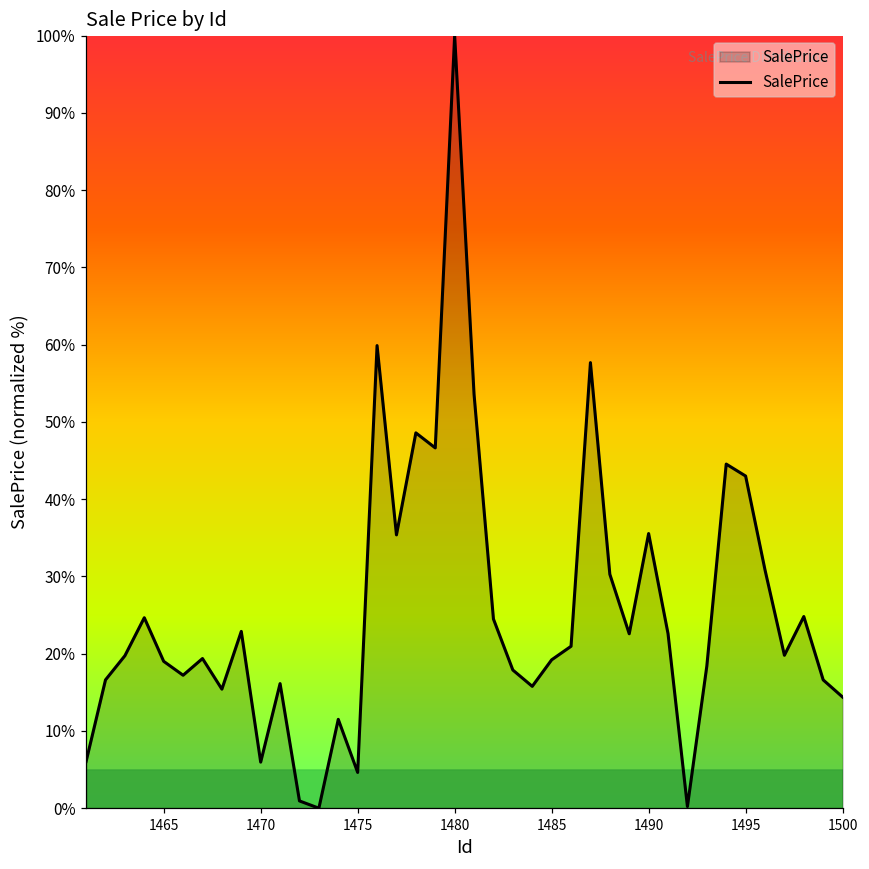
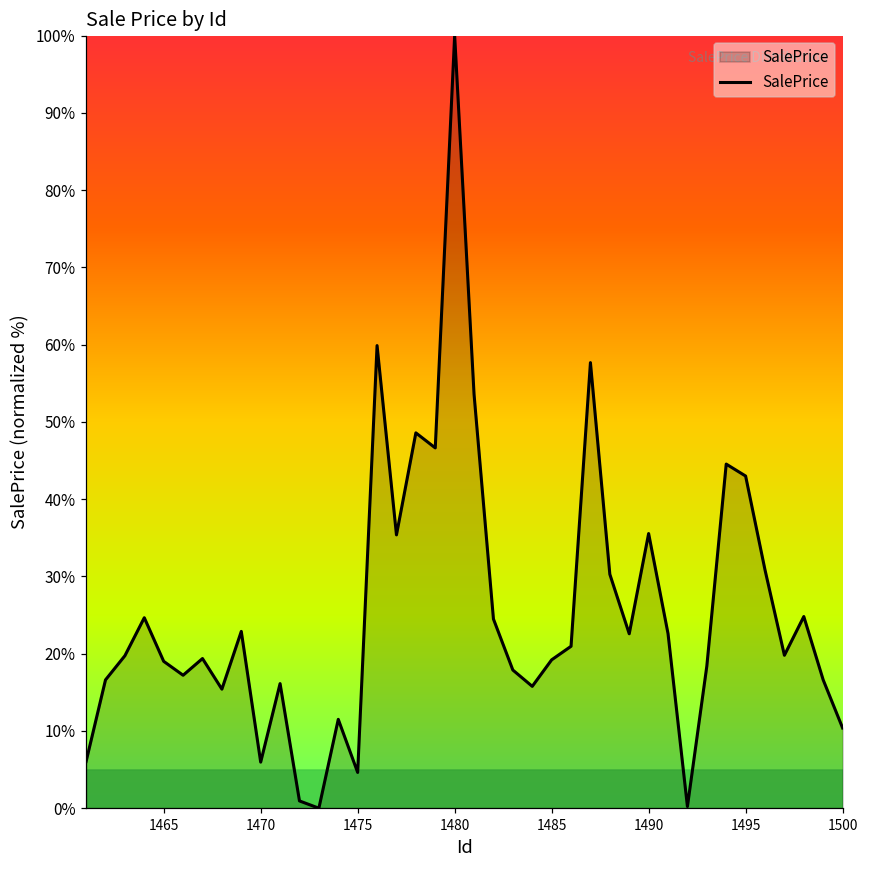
1500: 14% -> 10%
